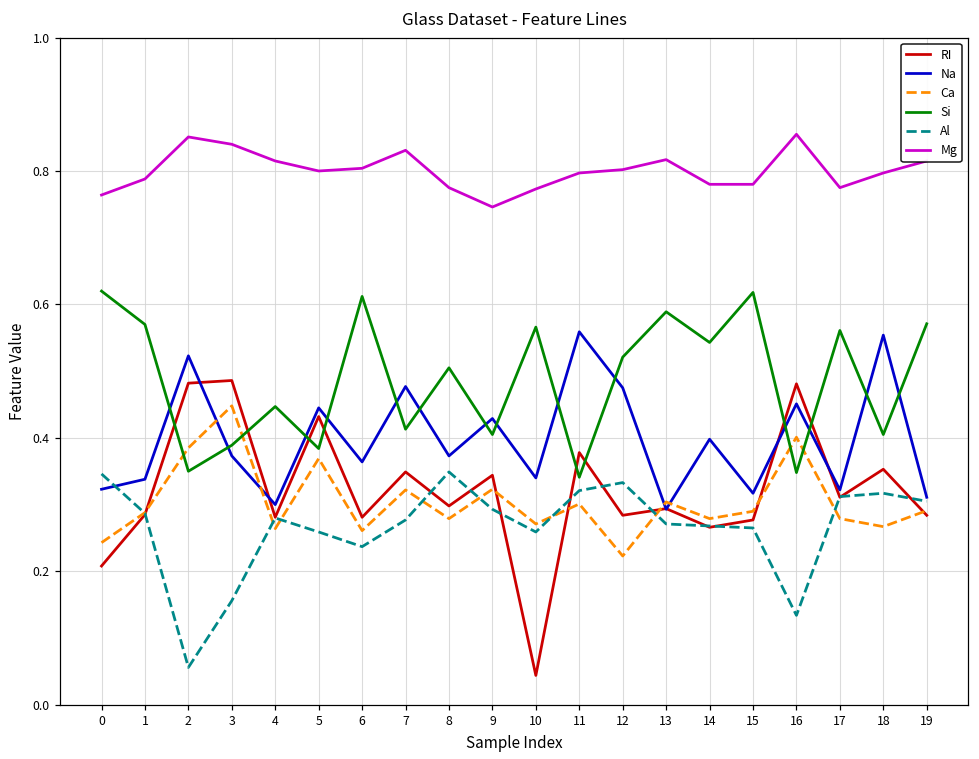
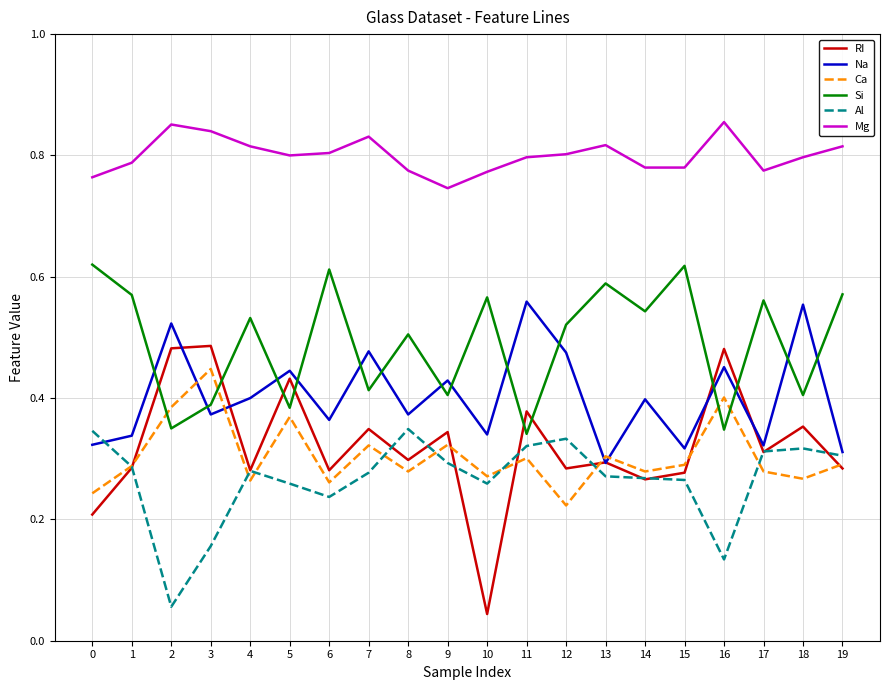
Na, 4: 0.3 -> 0.4
Si, 4: 0.45 -> 0.53
